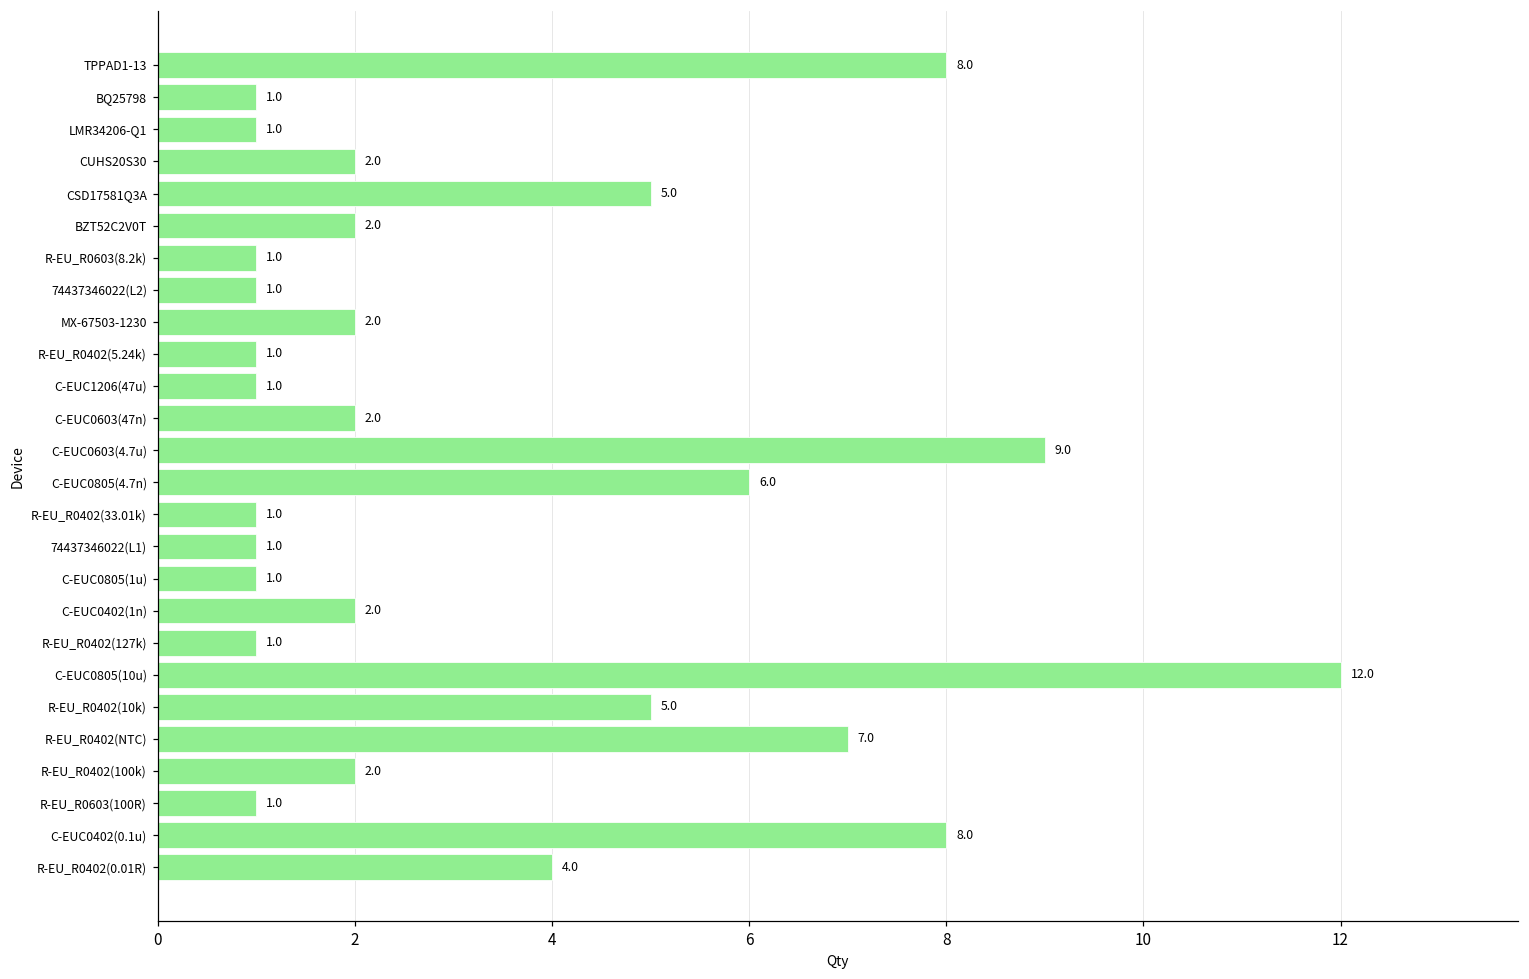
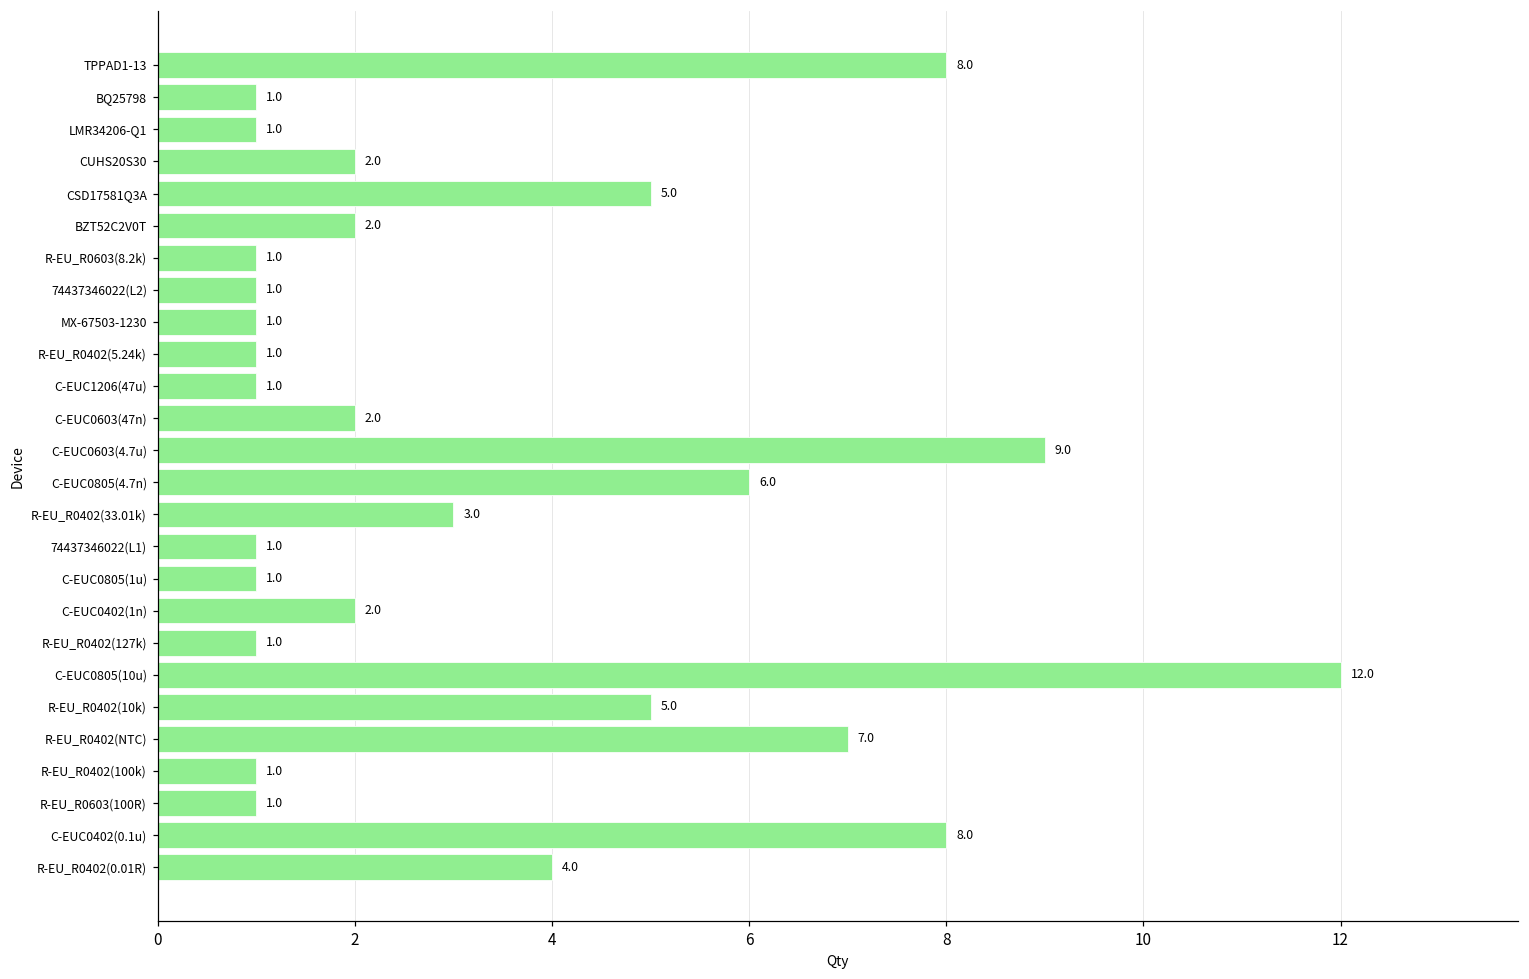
MX-67503-1230: 2.0 -> 1.0
R-EU_R0402(33.01k): 1.0 -> 3.0
R-EU_R0402(100k): 2.0 -> 1.0
